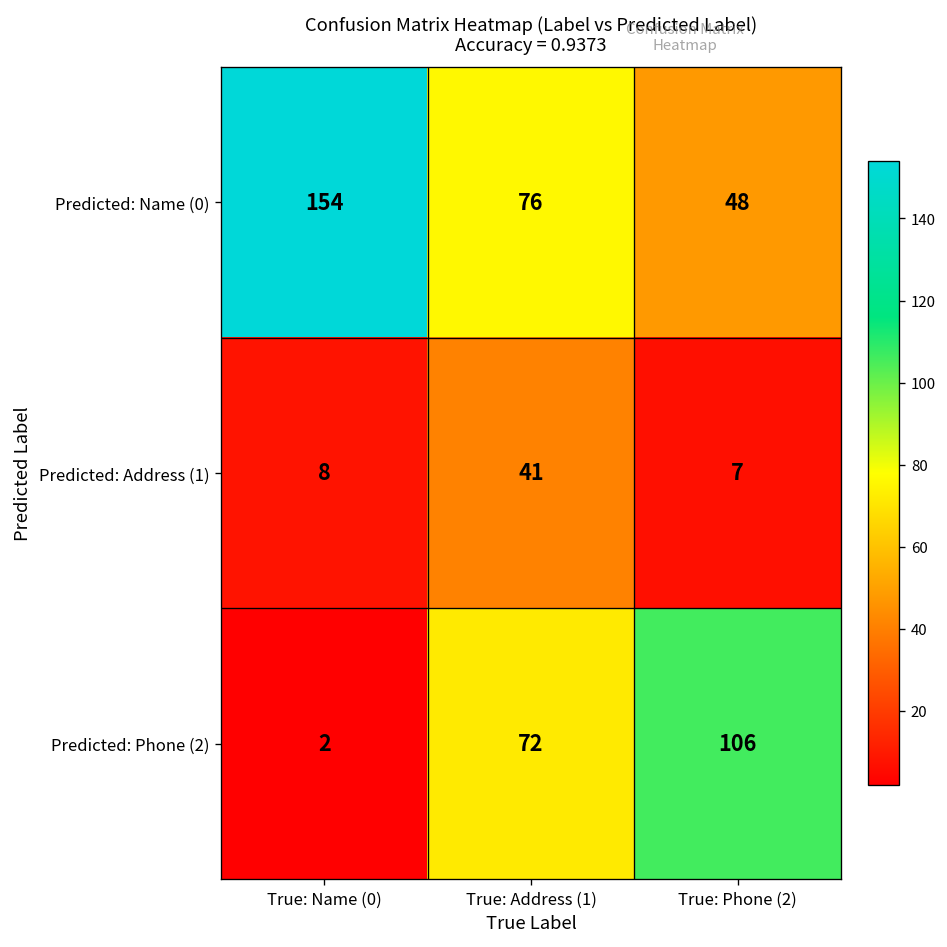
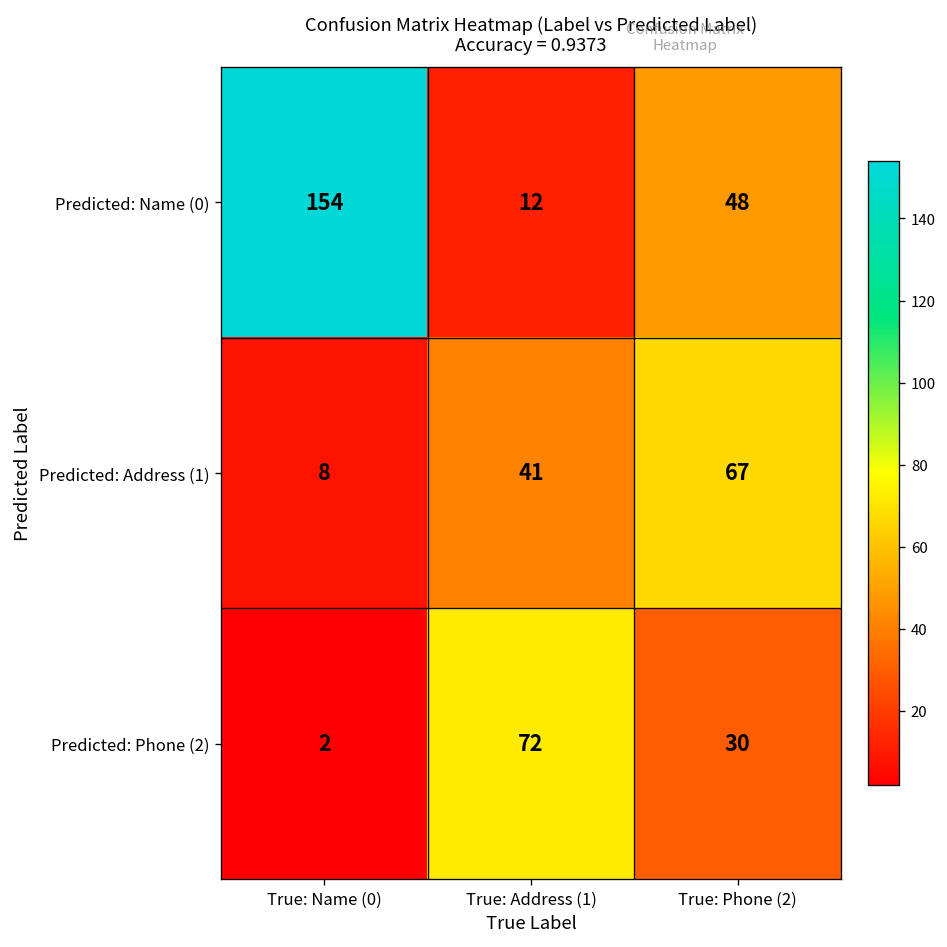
Predicted: Name (0), True: Address (1): 76 -> 12
Predicted: Address (1), True: Phone (2): 7 -> 67
Predicted: Phone (2), True: Phone (2): 106 -> 30
